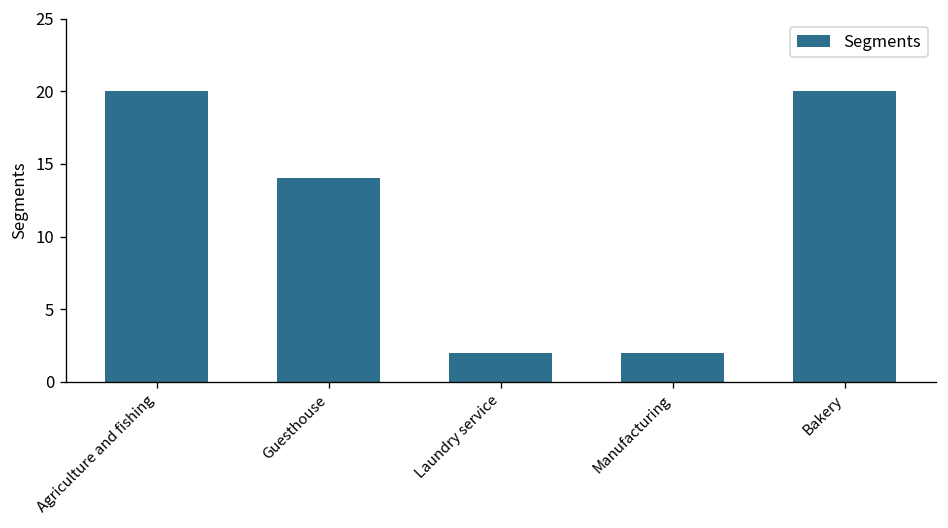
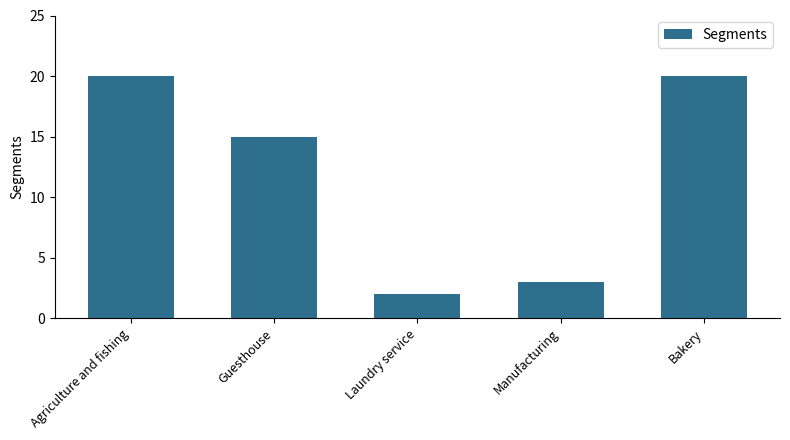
Guesthouse: 14 -> 15
Manufacturing: 2 -> 3
